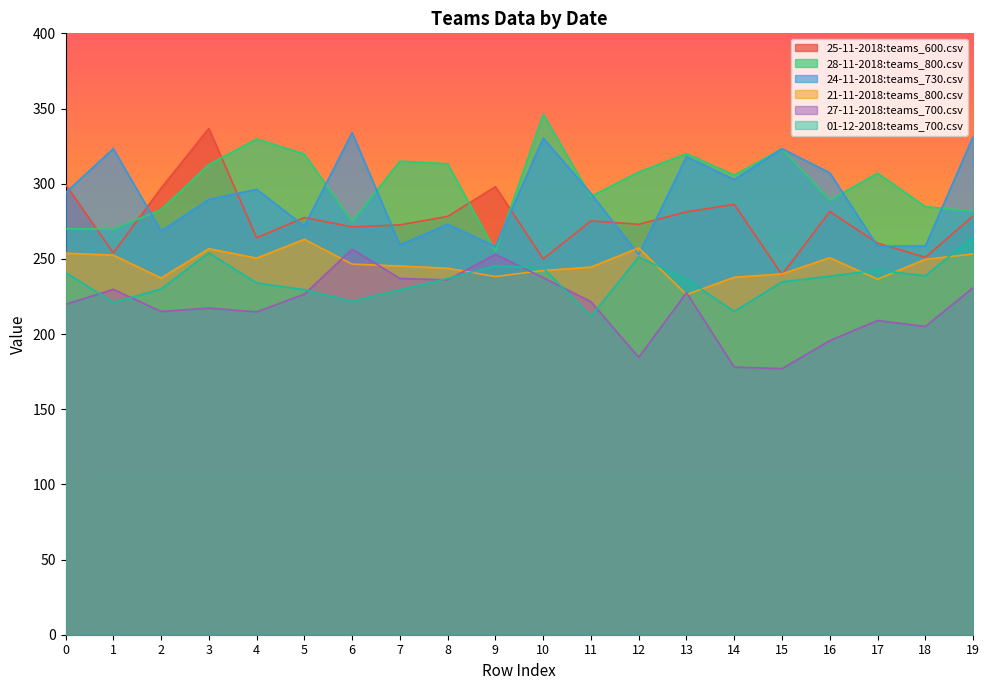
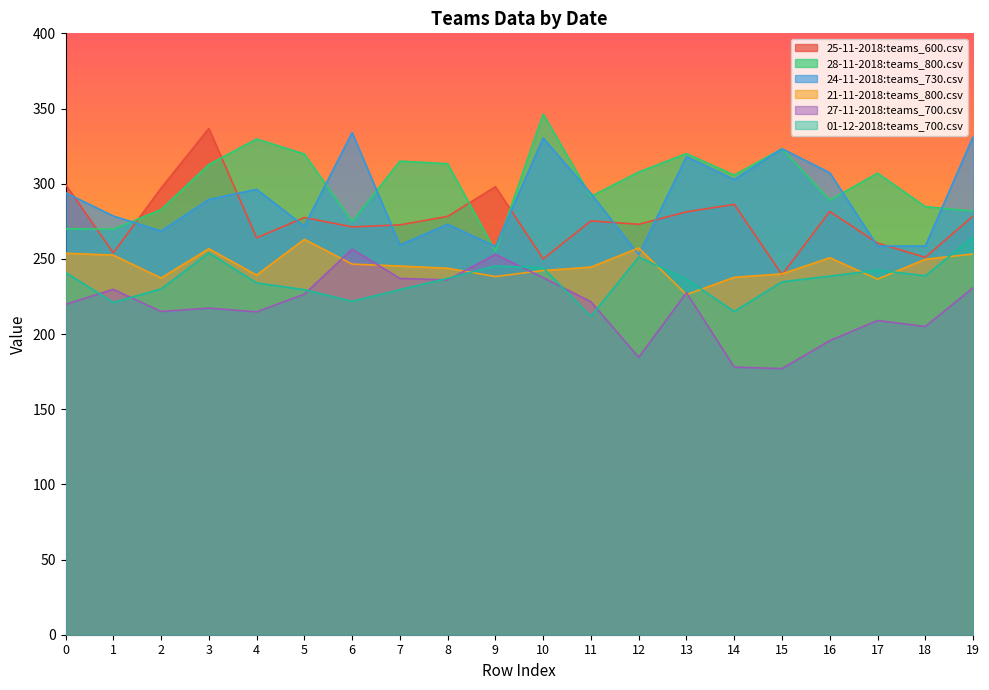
24-11-2018:teams_730.csv, 1: 323 -> 279
21-11-2018:teams_800.csv, 4: 251 -> 239
